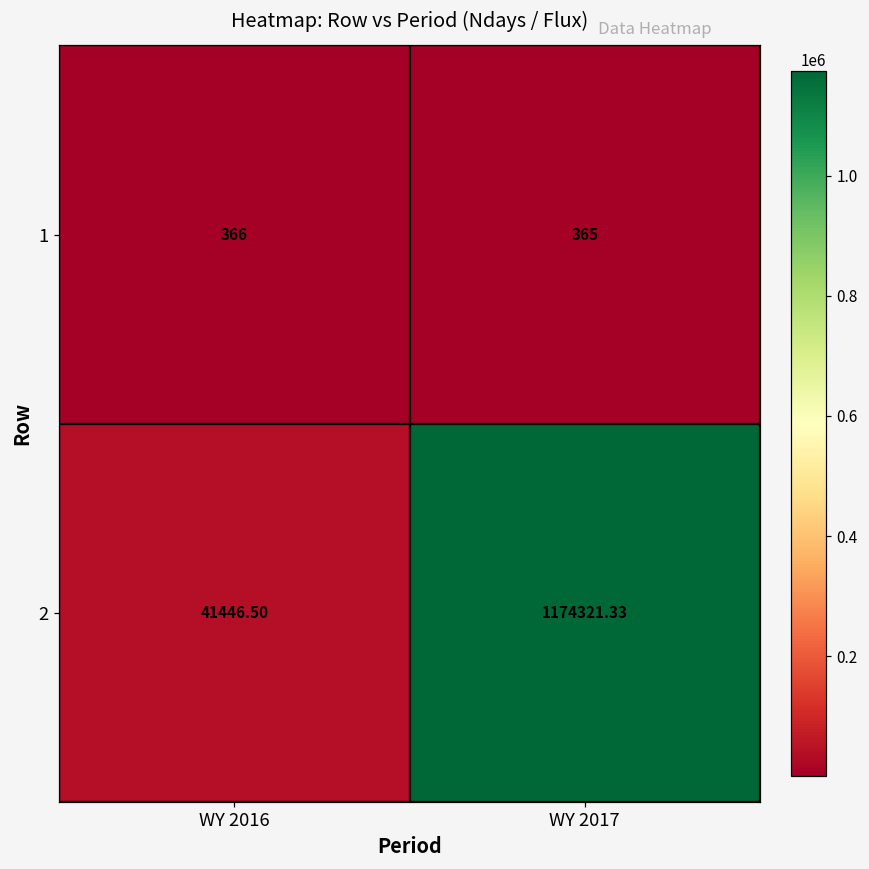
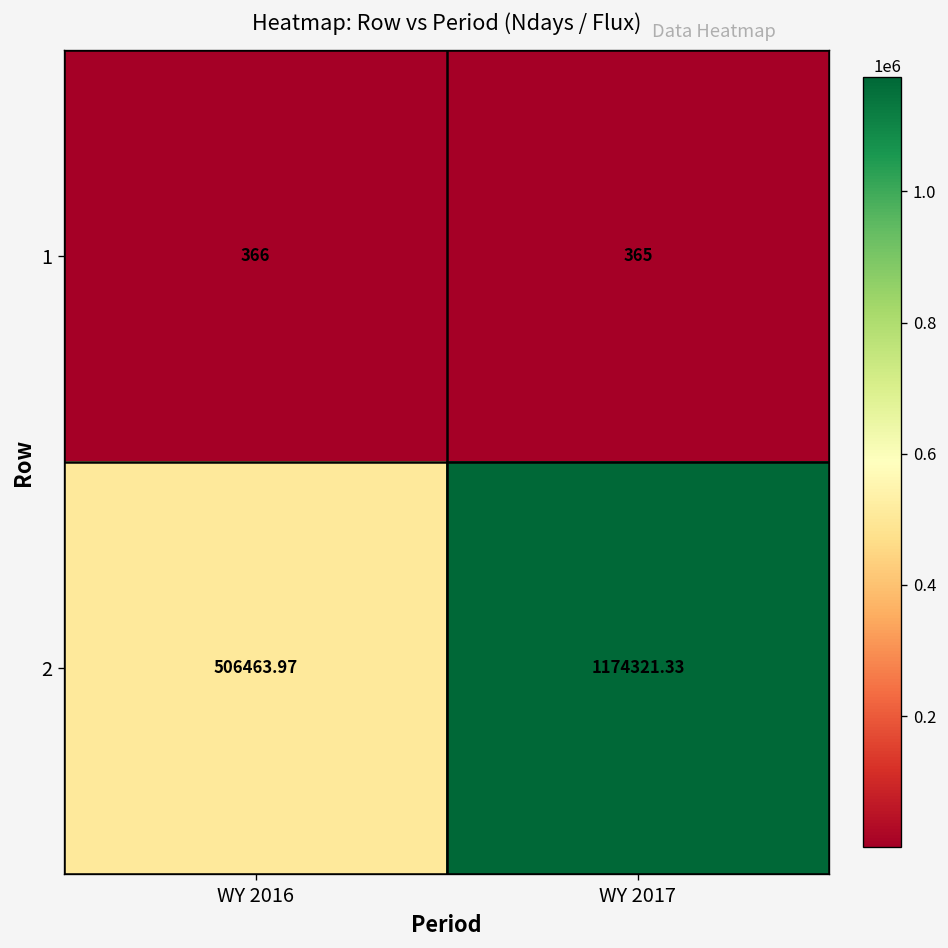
2, WY 2016: 41446.50 -> 506463.97
